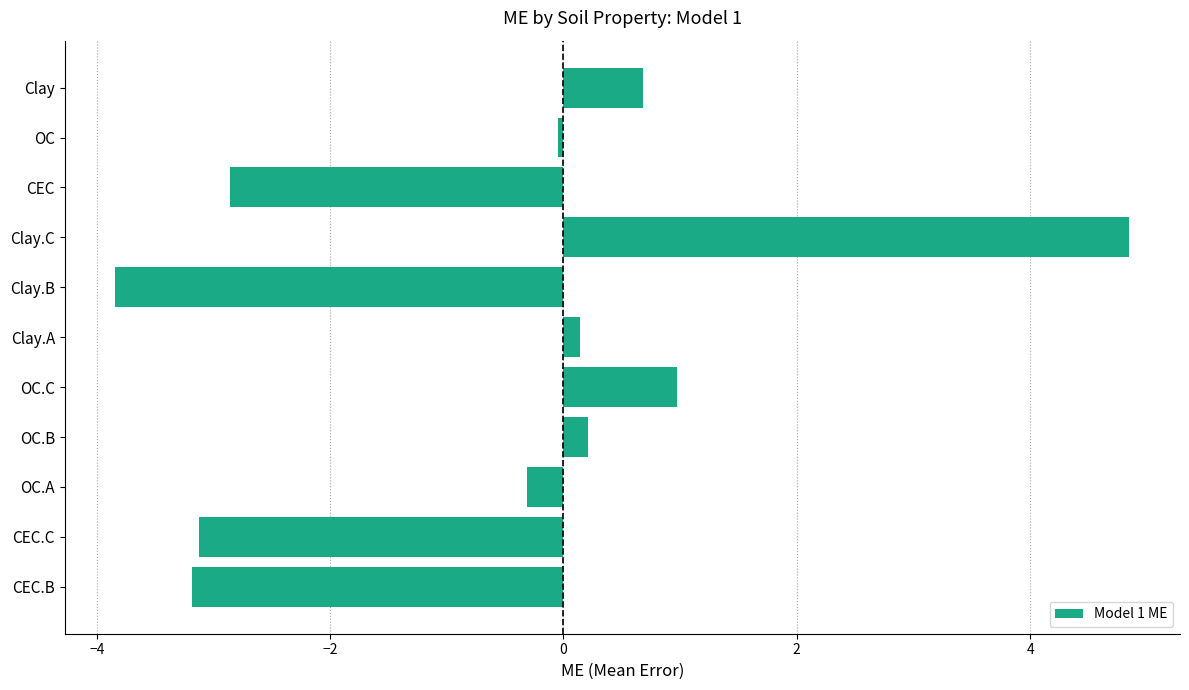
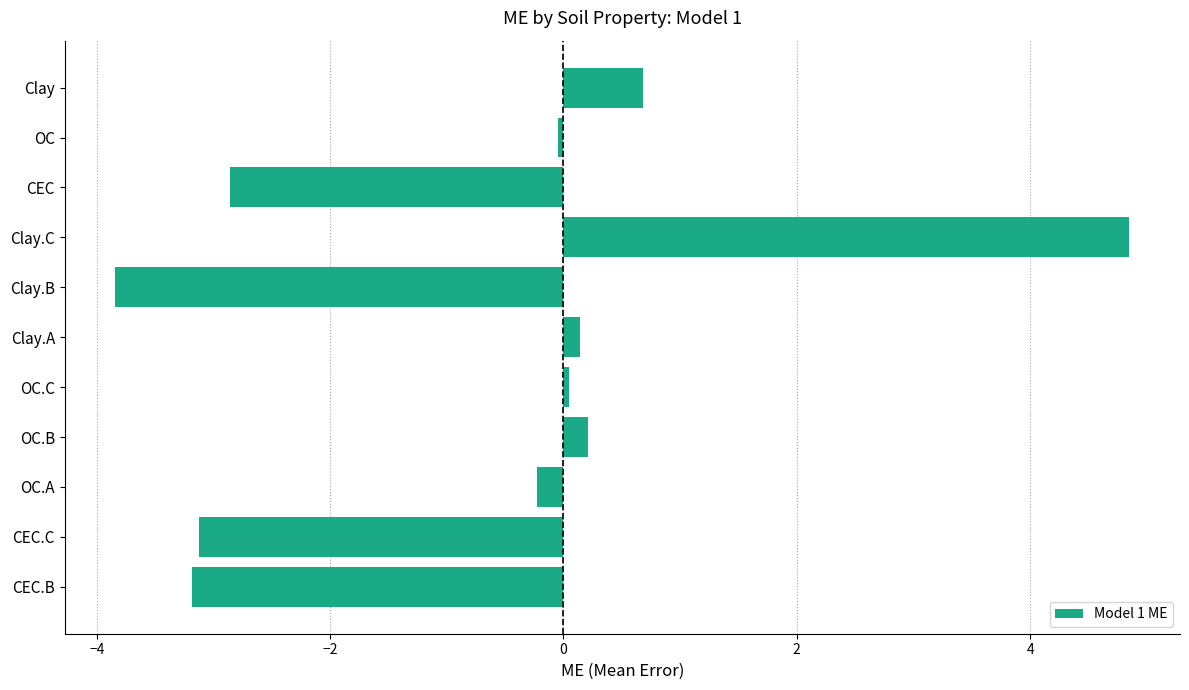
OC.C: 0.97 -> 0.05
OC.A: -0.31 -> -0.23
